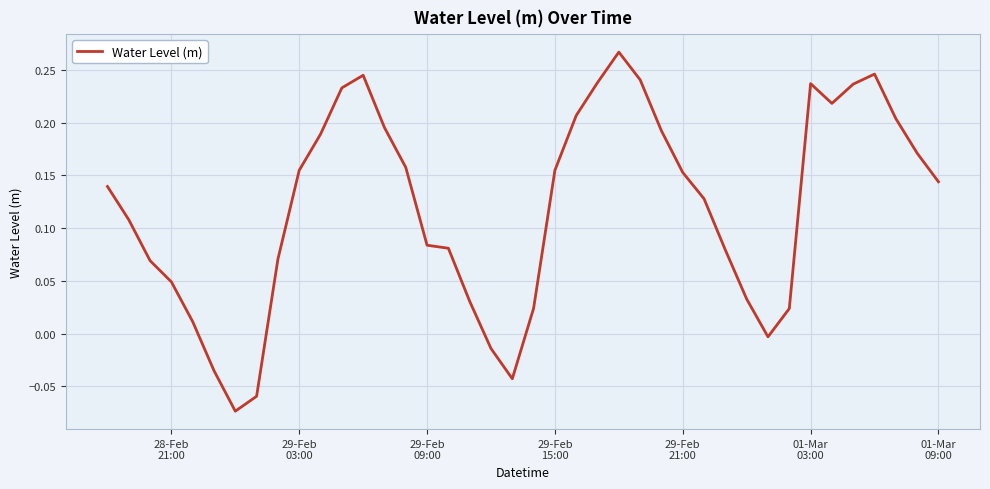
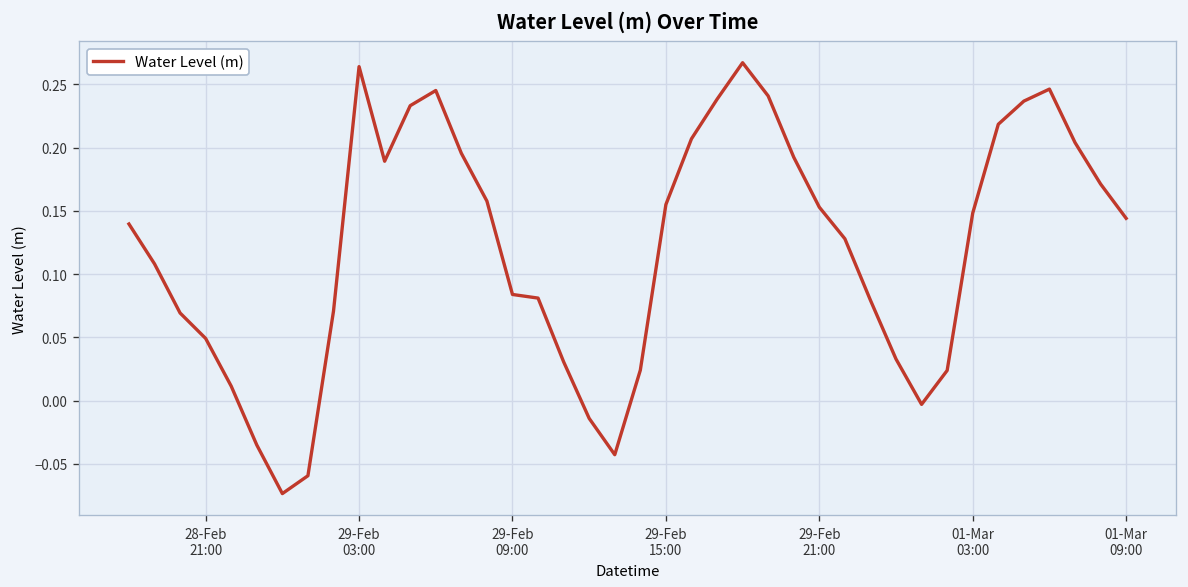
29-Feb 03:00: 0.155 -> 0.264
01-Mar 03:00: 0.237 -> 0.148
